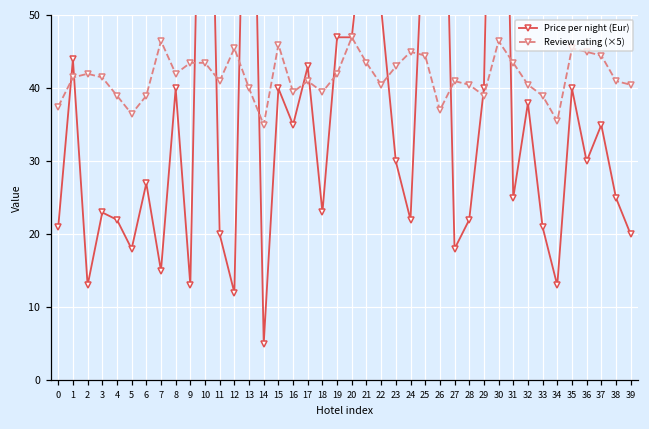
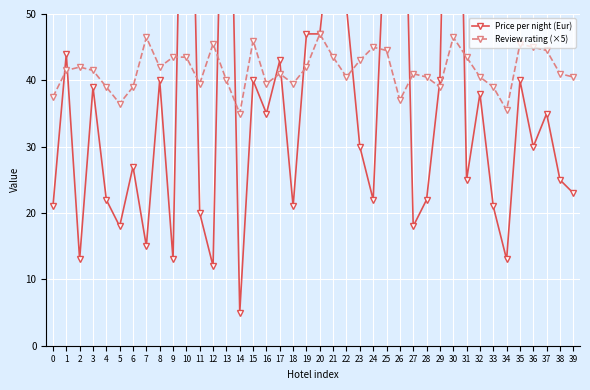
Price per night (Eur), 3: 23 -> 39
Review rating (×5), 11: 41 -> 40
Price per night (Eur), 18: 23 -> 21
Price per night (Eur), 39: 20 -> 23
